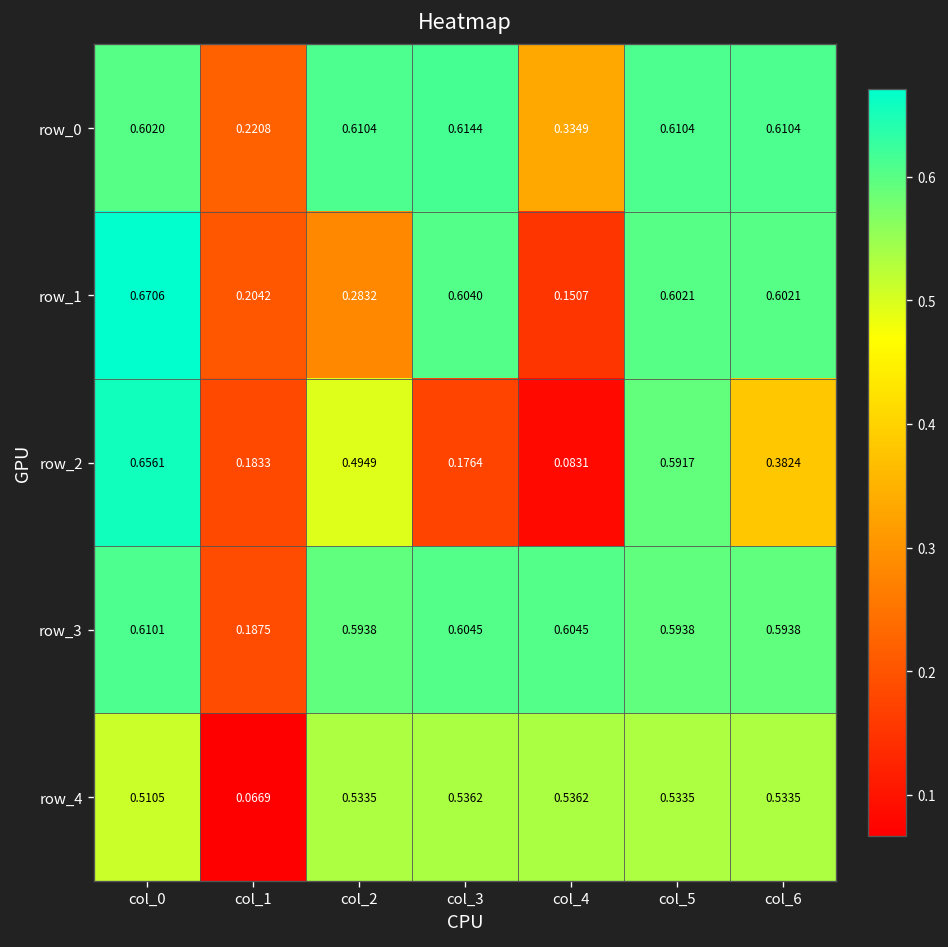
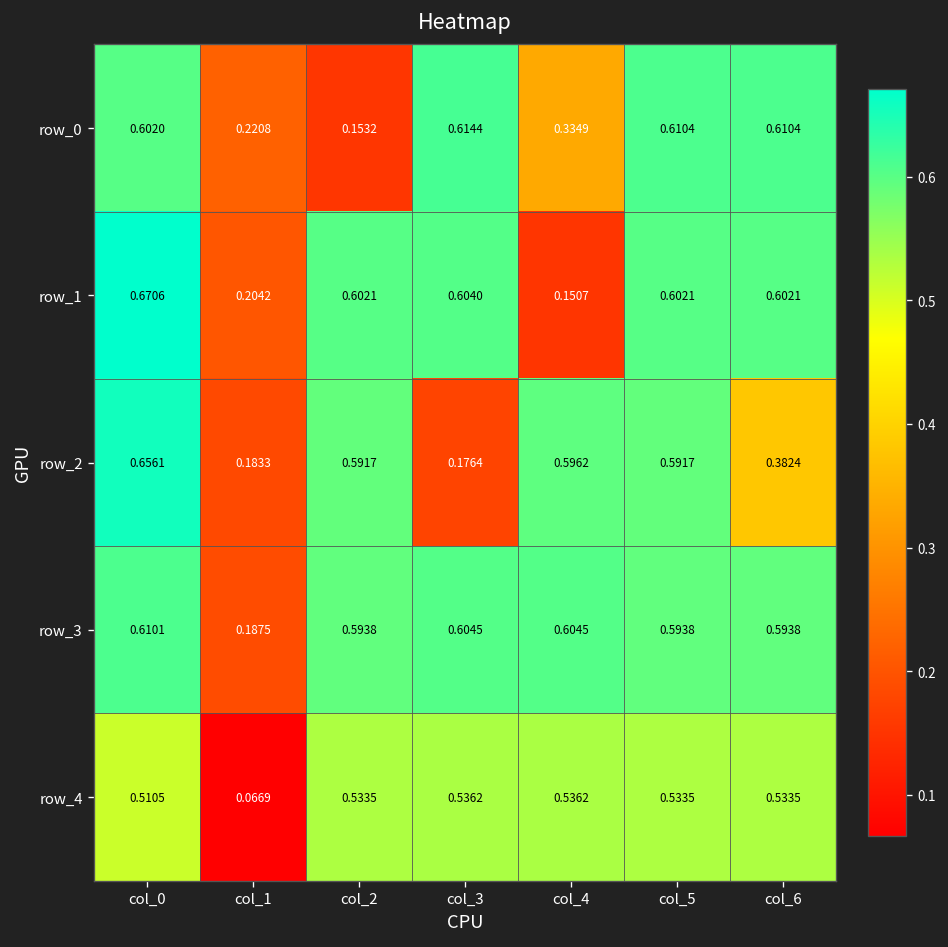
row_0, col_2: 0.6104 -> 0.1532
row_1, col_2: 0.2832 -> 0.6021
row_2, col_2: 0.4949 -> 0.5917
row_2, col_4: 0.0831 -> 0.5962
